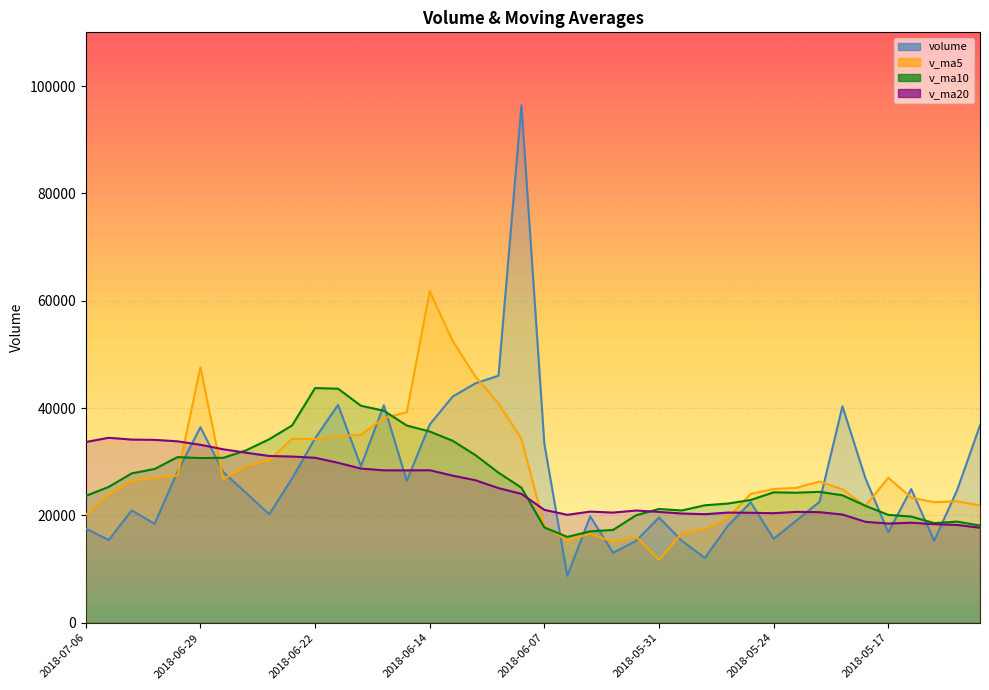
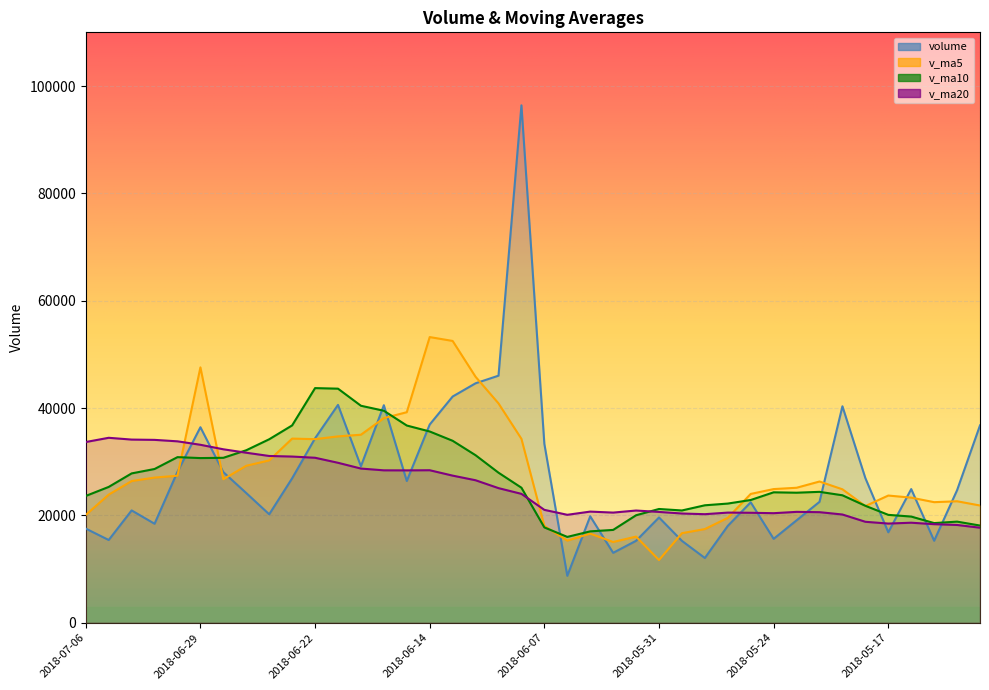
v_ma5, 2018-06-14: 62000 -> 53000
v_ma5, 2018-05-17: 27000 -> 24000
